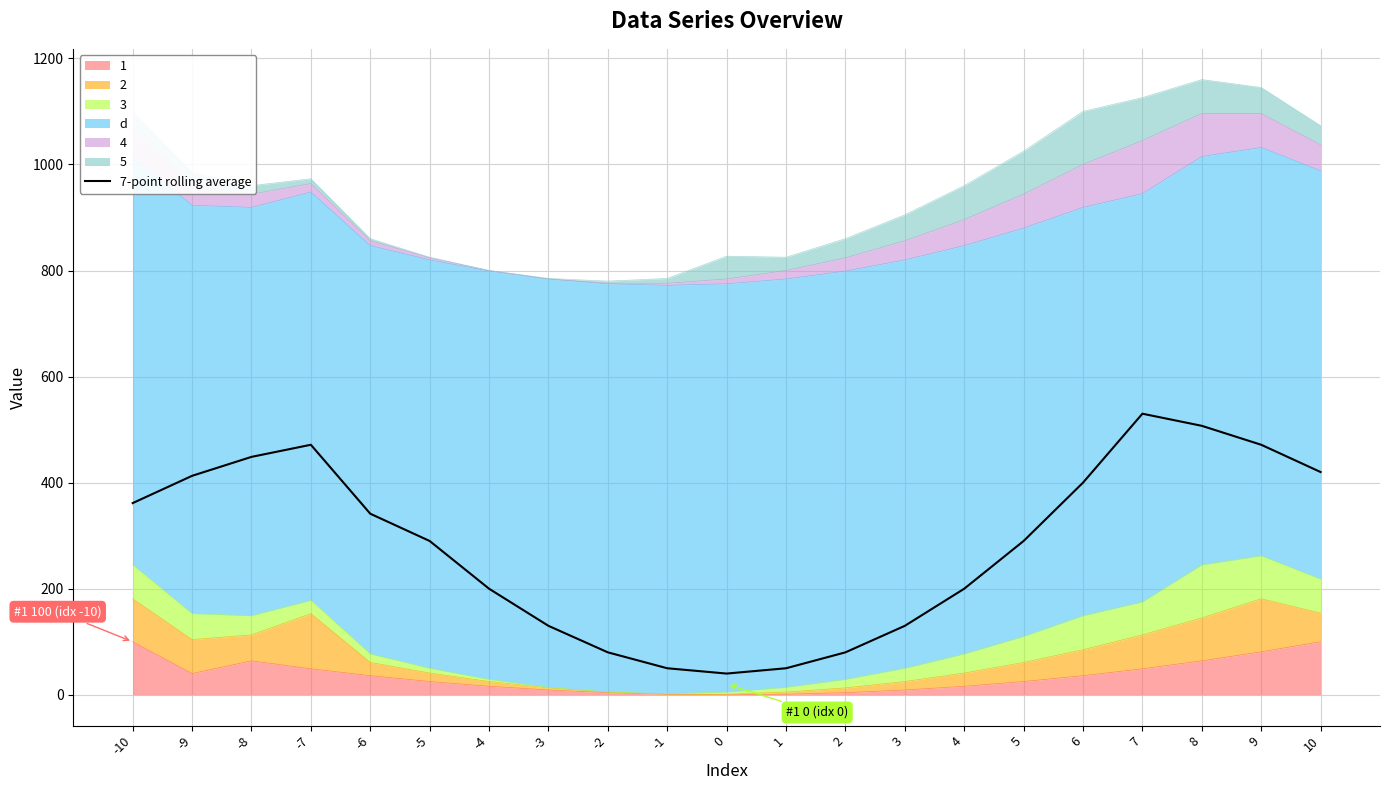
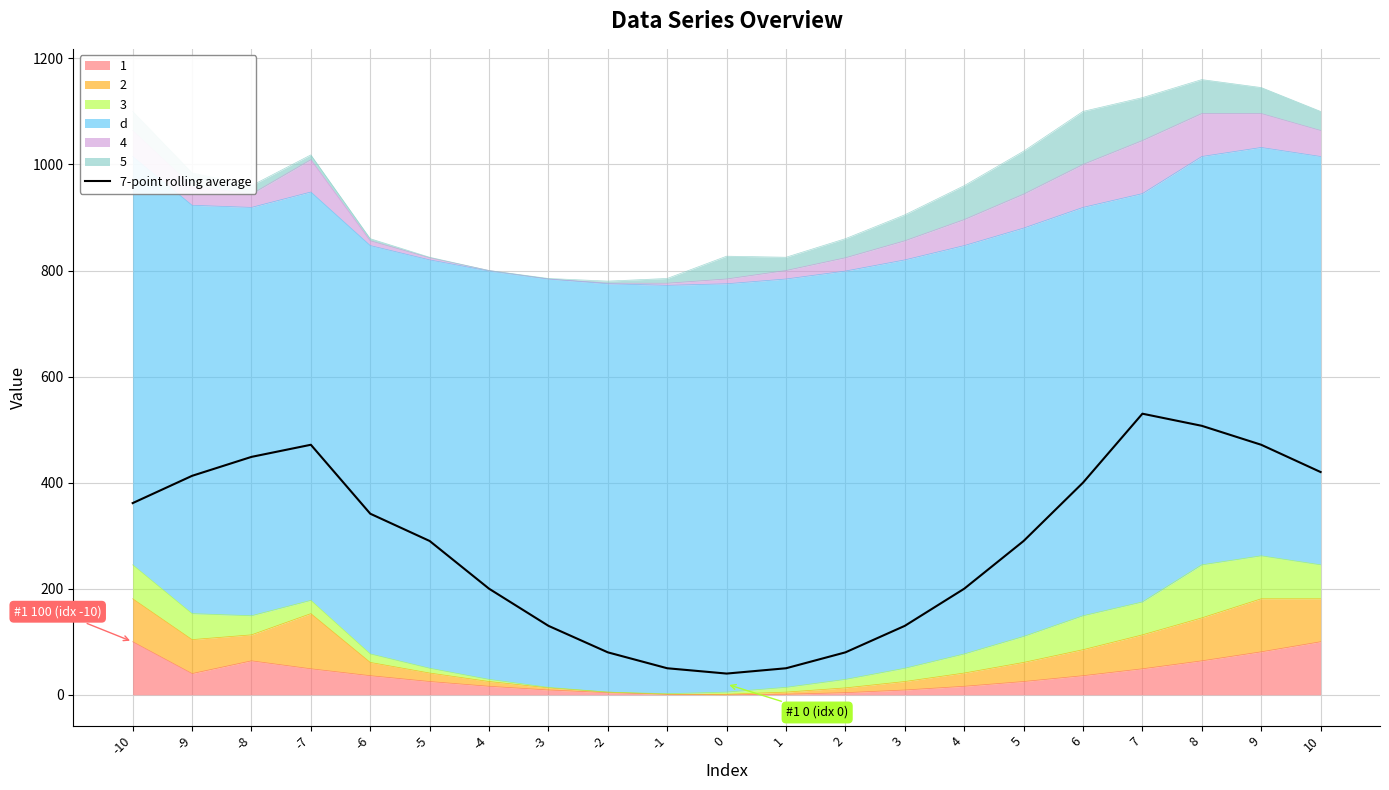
4, -7: 20 -> 60
2, 10: 50 -> 80
